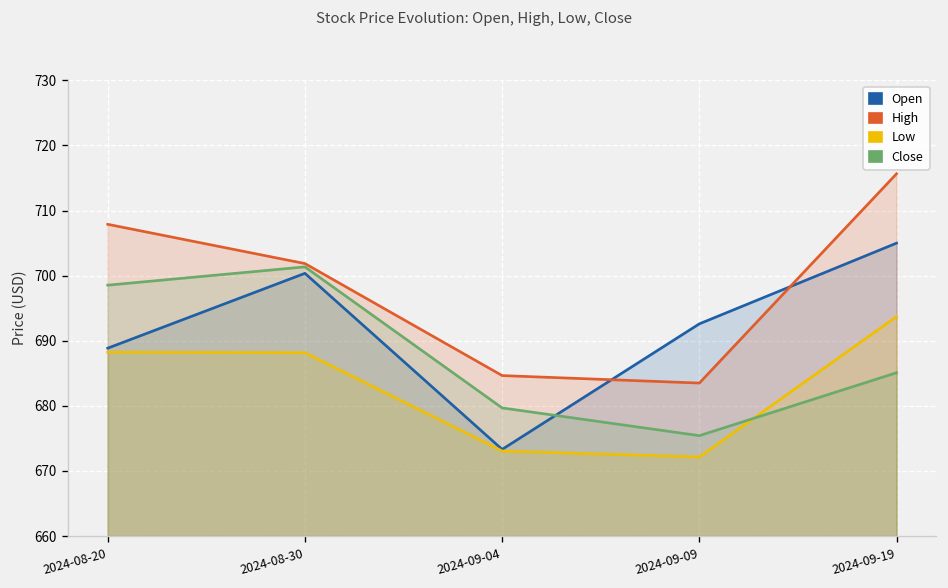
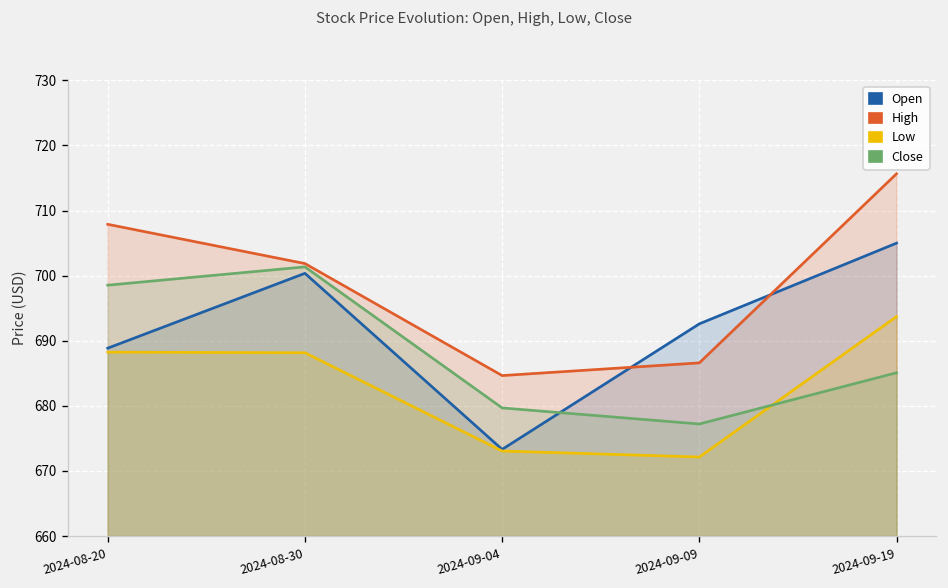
High, 2024-09-09: 684 -> 687
Close, 2024-09-09: 675 -> 677
